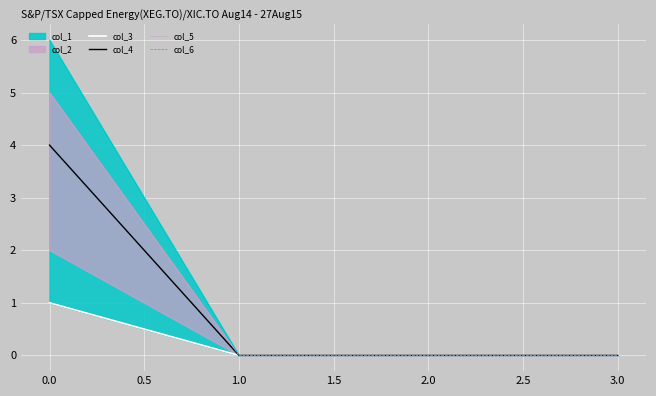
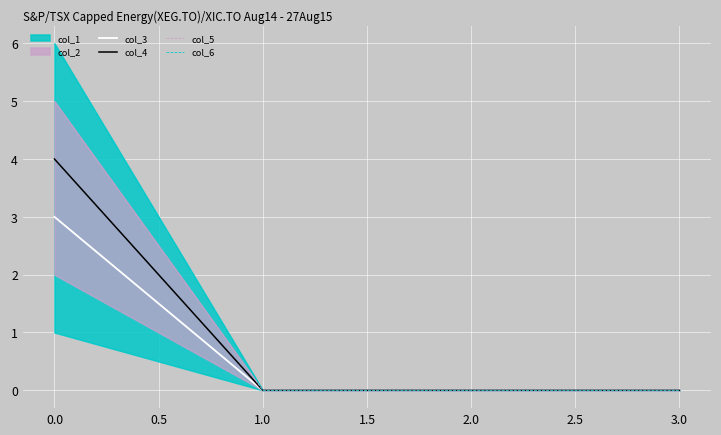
col_3, 0.0: 1 -> 3
